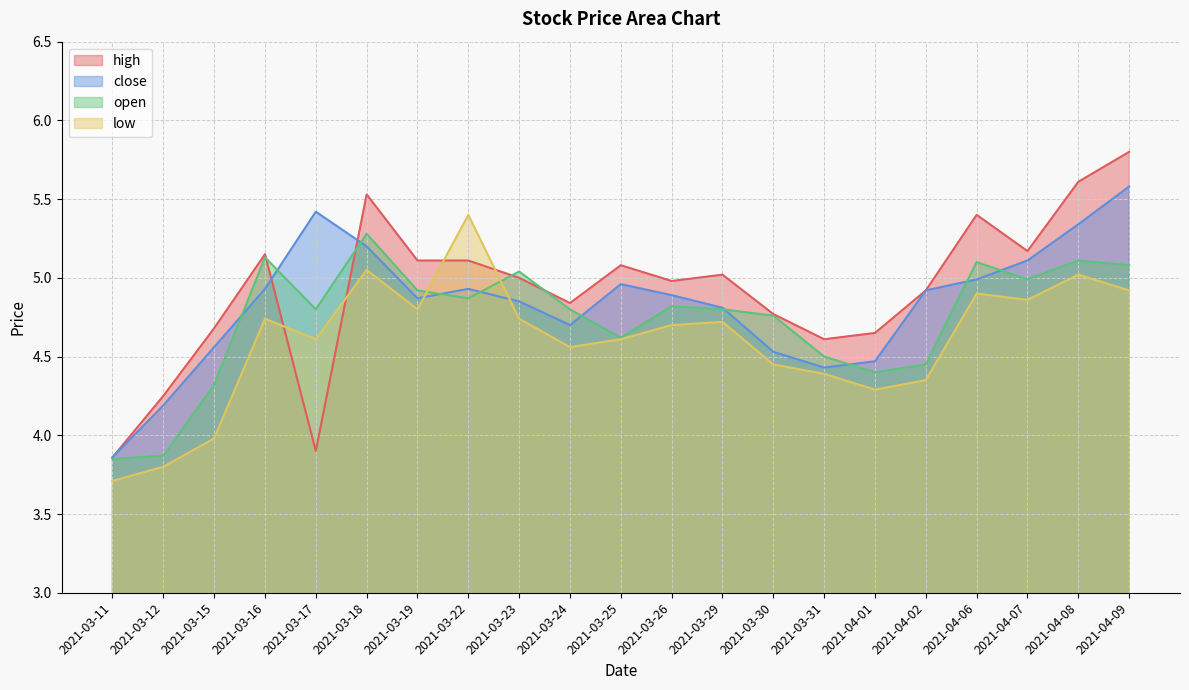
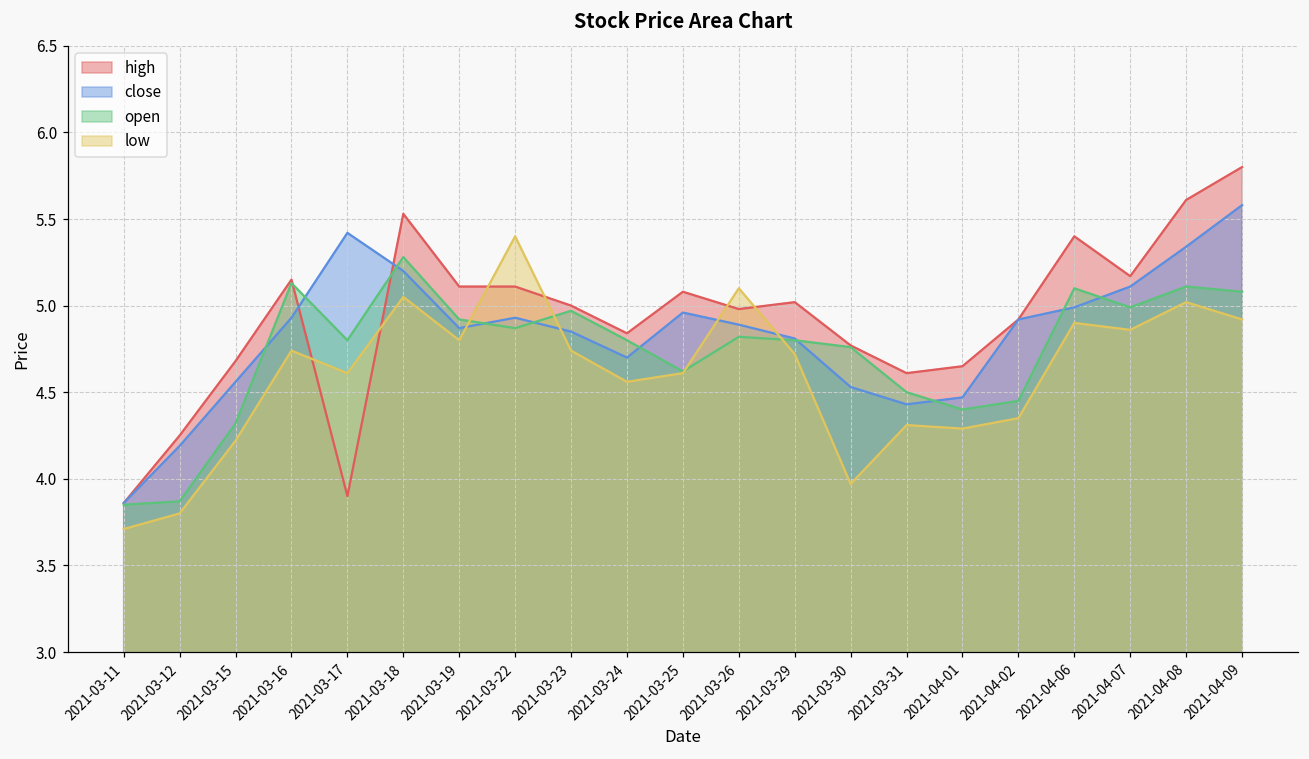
low, 2021-03-15: 3.98 -> 4.22
open, 2021-03-23: 5.04 -> 4.97
low, 2021-03-26: 4.7 -> 5.1
low, 2021-03-30: 4.45 -> 3.97
low, 2021-03-31: 4.39 -> 4.31
